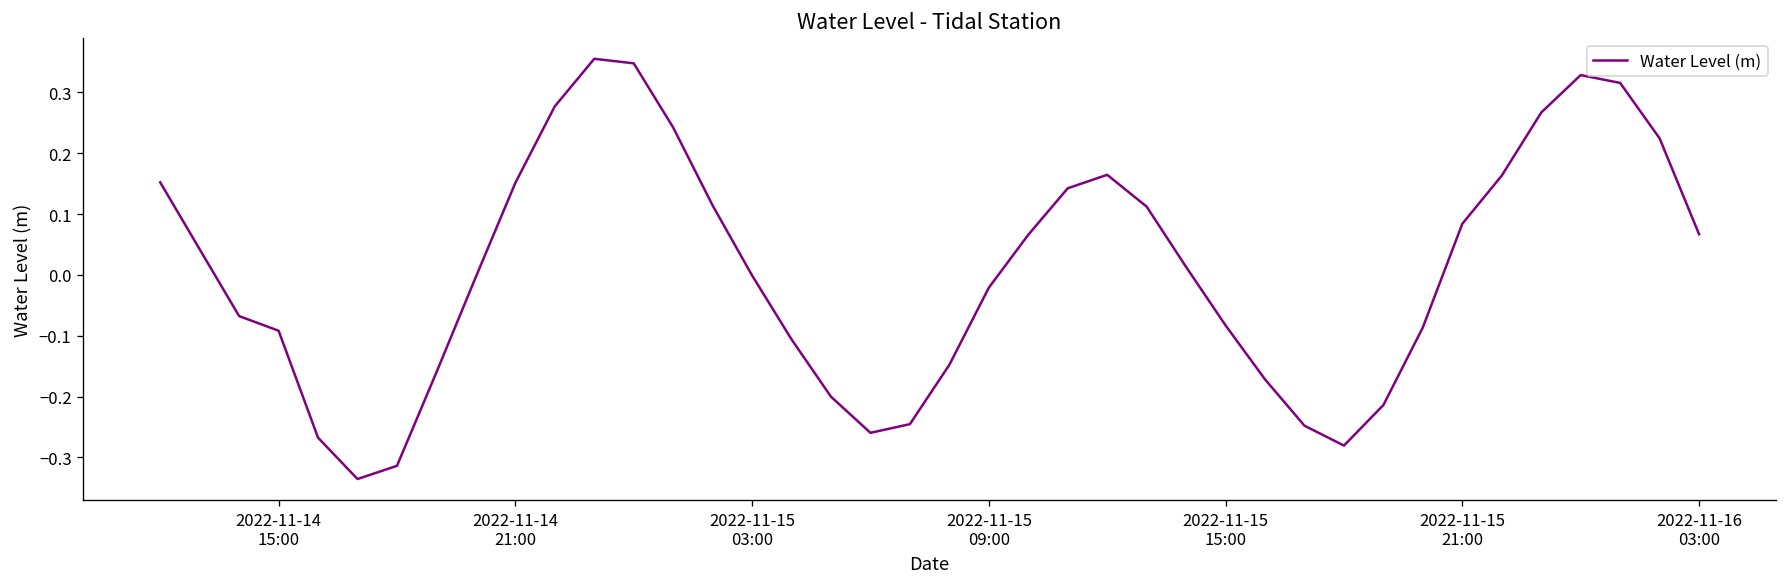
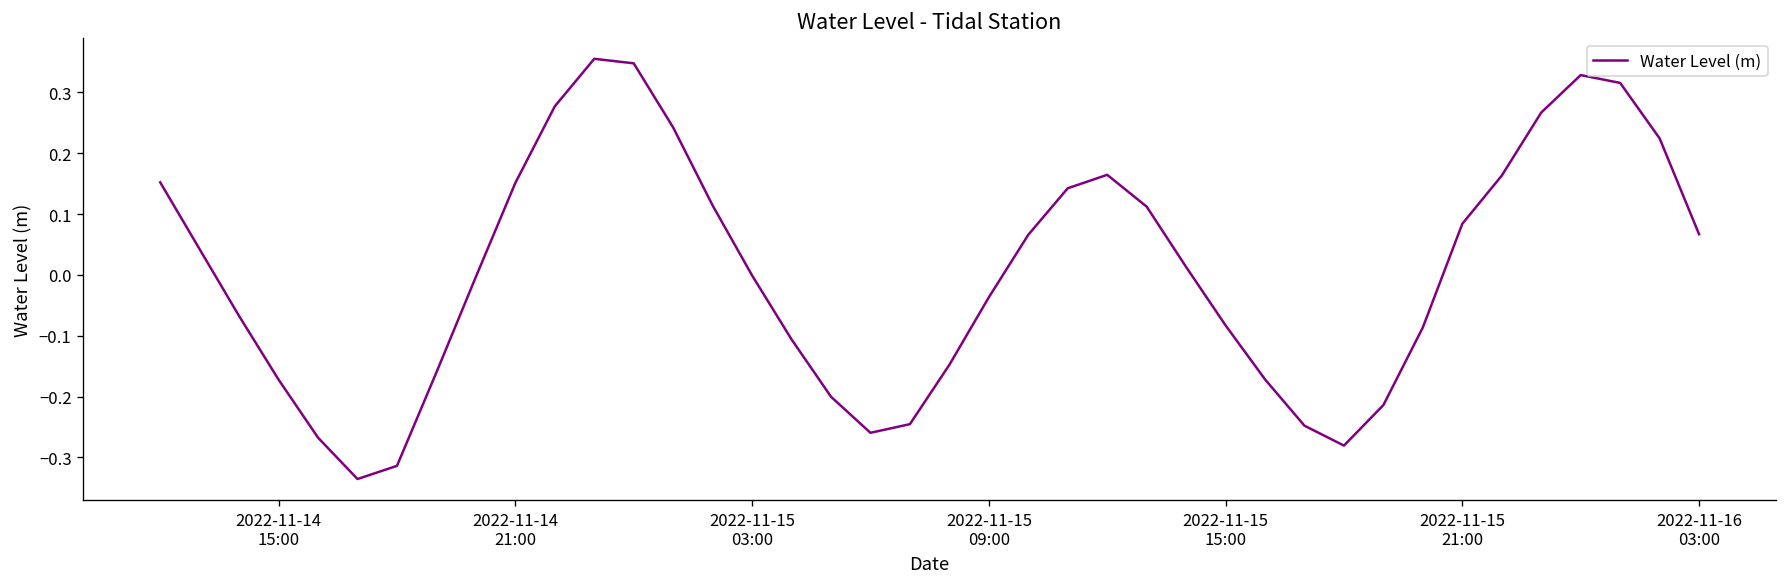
2022-11-14 15:00: -0.09 -> -0.17
2022-11-15 09:00: -0.02 -> -0.04
